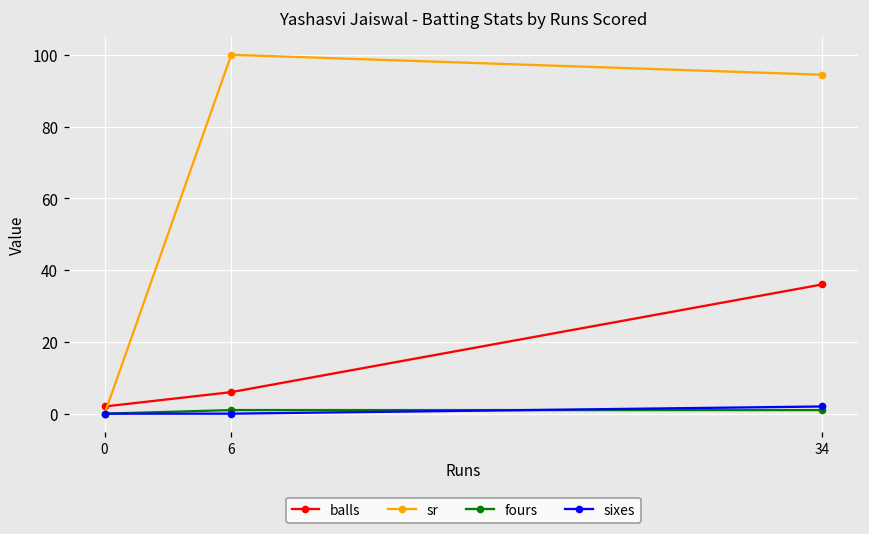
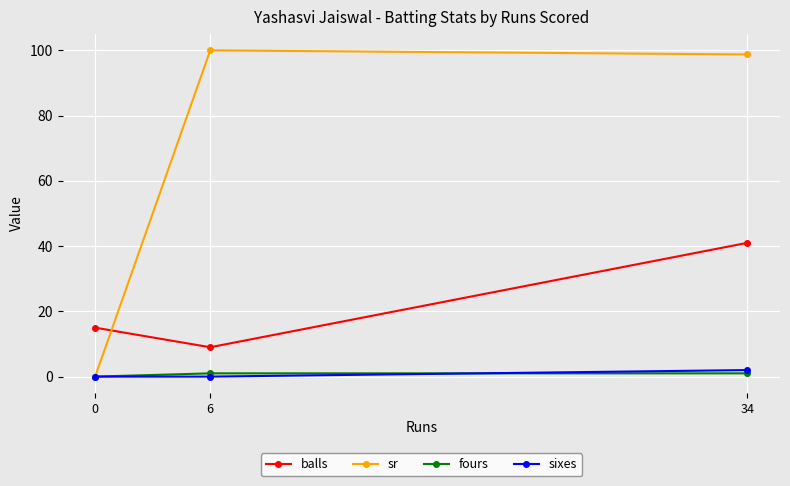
balls, 0: 2 -> 15
balls, 6: 6 -> 9
balls, 34: 36 -> 41
sr, 34: 94 -> 99
